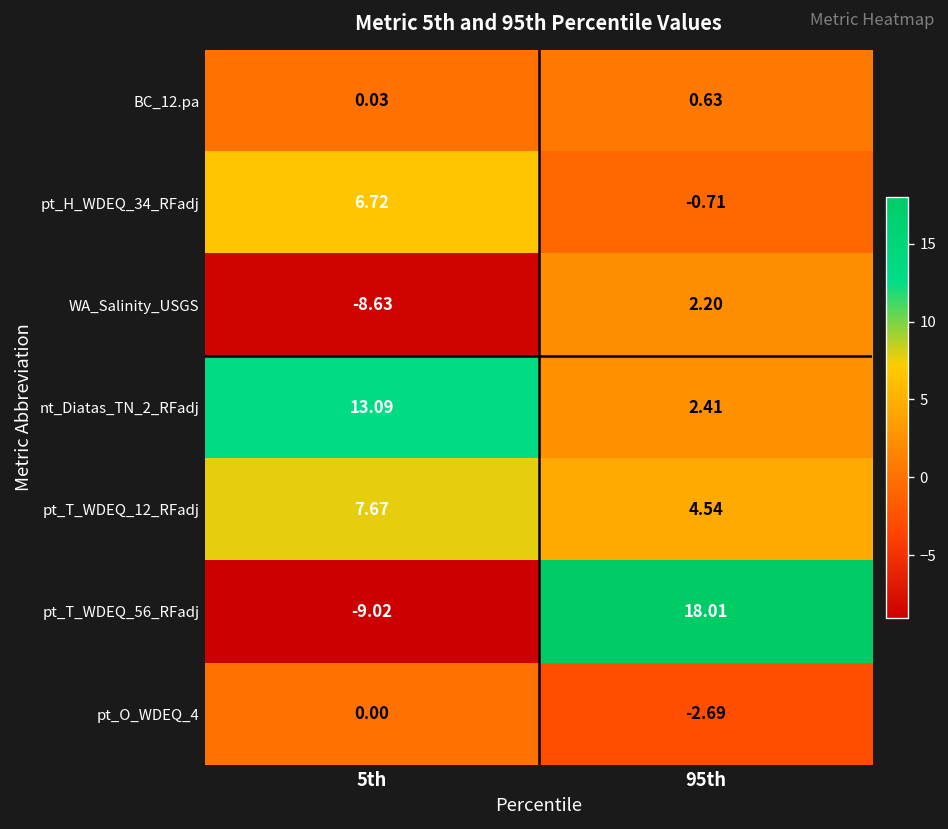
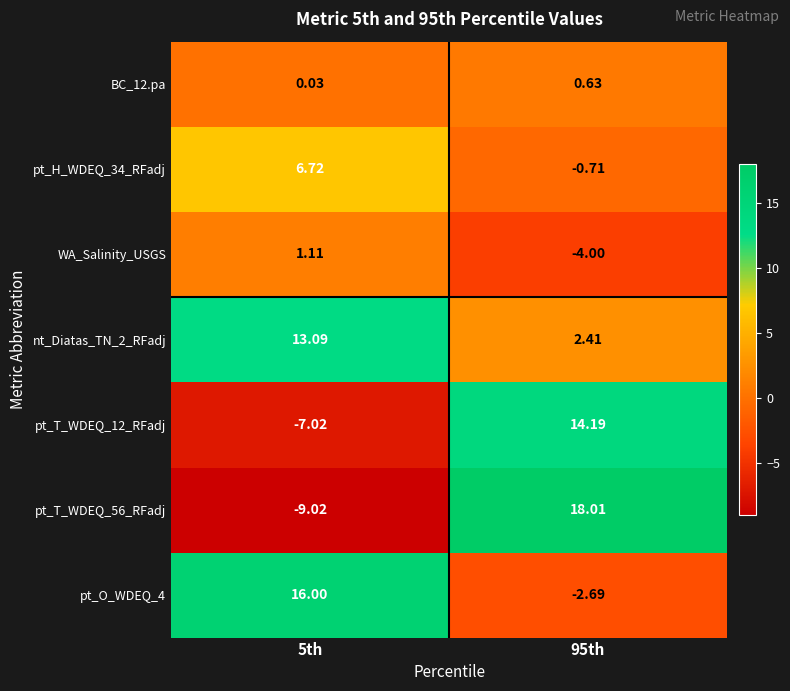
WA_Salinity_USGS, 5th: -8.63 -> 1.11
WA_Salinity_USGS, 95th: 2.20 -> -4.00
pt_T_WDEQ_12_RFadj, 5th: 7.67 -> -7.02
pt_T_WDEQ_12_RFadj, 95th: 4.54 -> 14.19
pt_O_WDEQ_4, 5th: 0.00 -> 16.00
